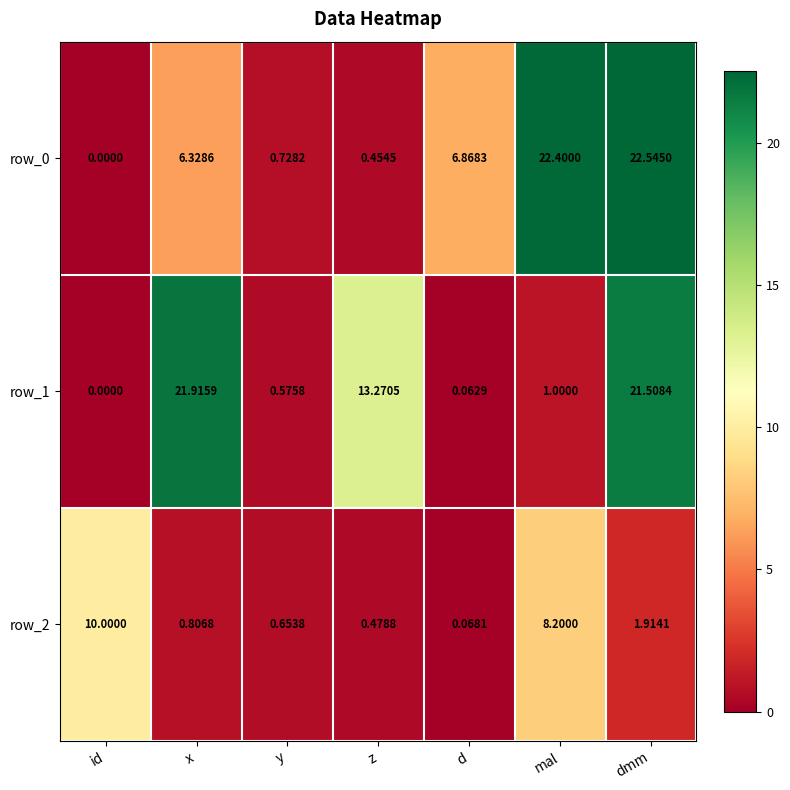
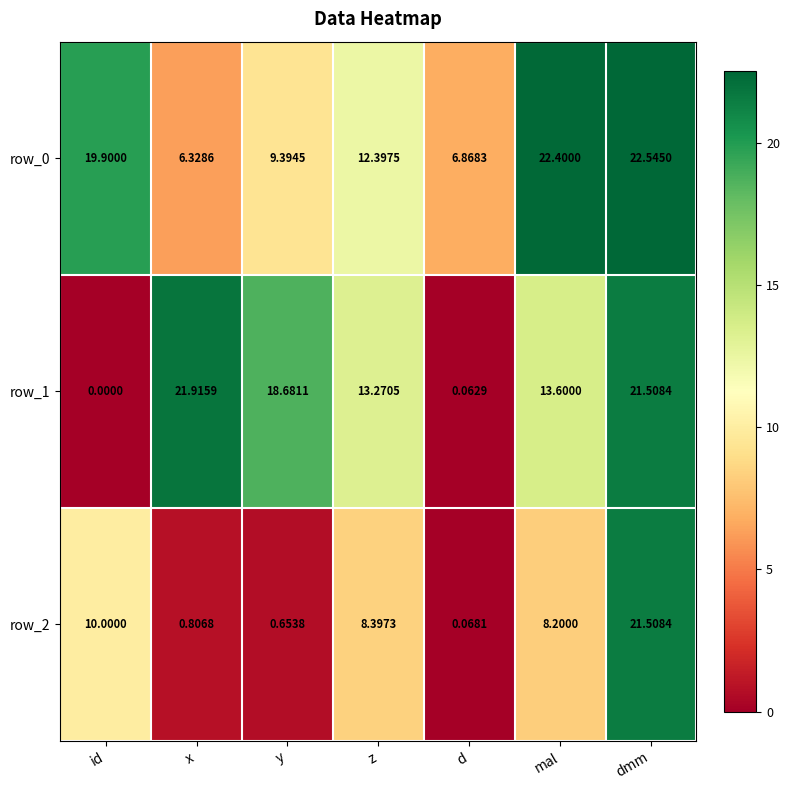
row_0, id: 0.0000 -> 19.9000
row_0, y: 0.7282 -> 9.3945
row_0, z: 0.4545 -> 12.3975
row_1, y: 0.5758 -> 18.6811
row_1, mal: 1.0000 -> 13.6000
row_2, z: 0.4788 -> 8.3973
row_2, dmm: 1.9141 -> 21.5084
